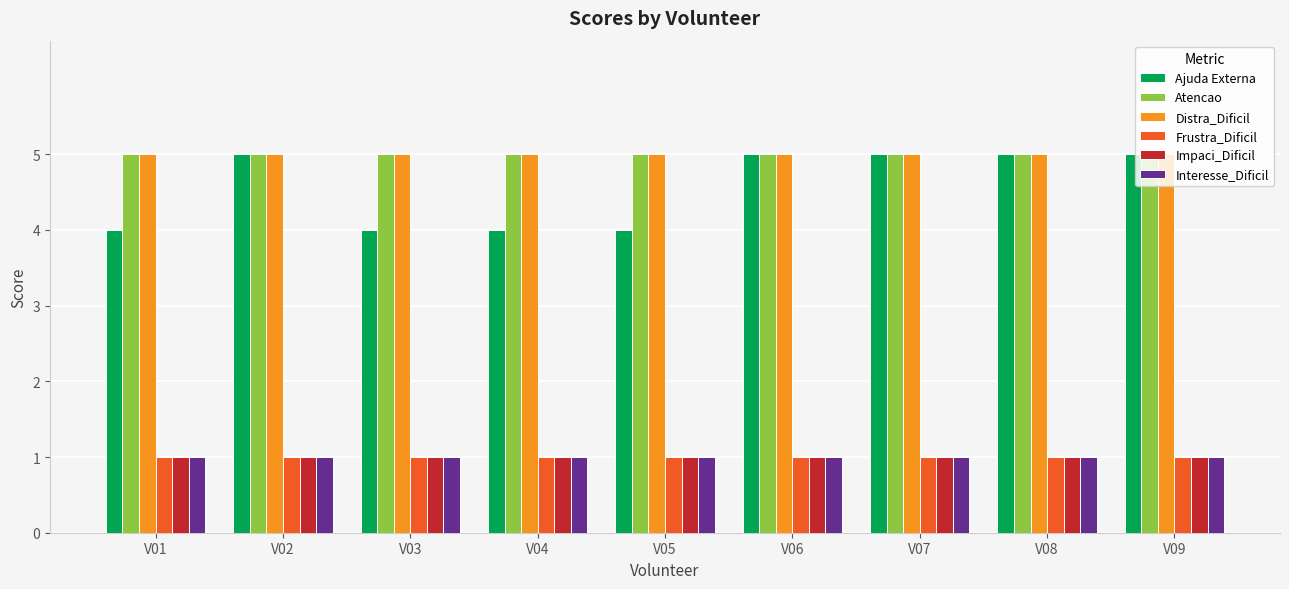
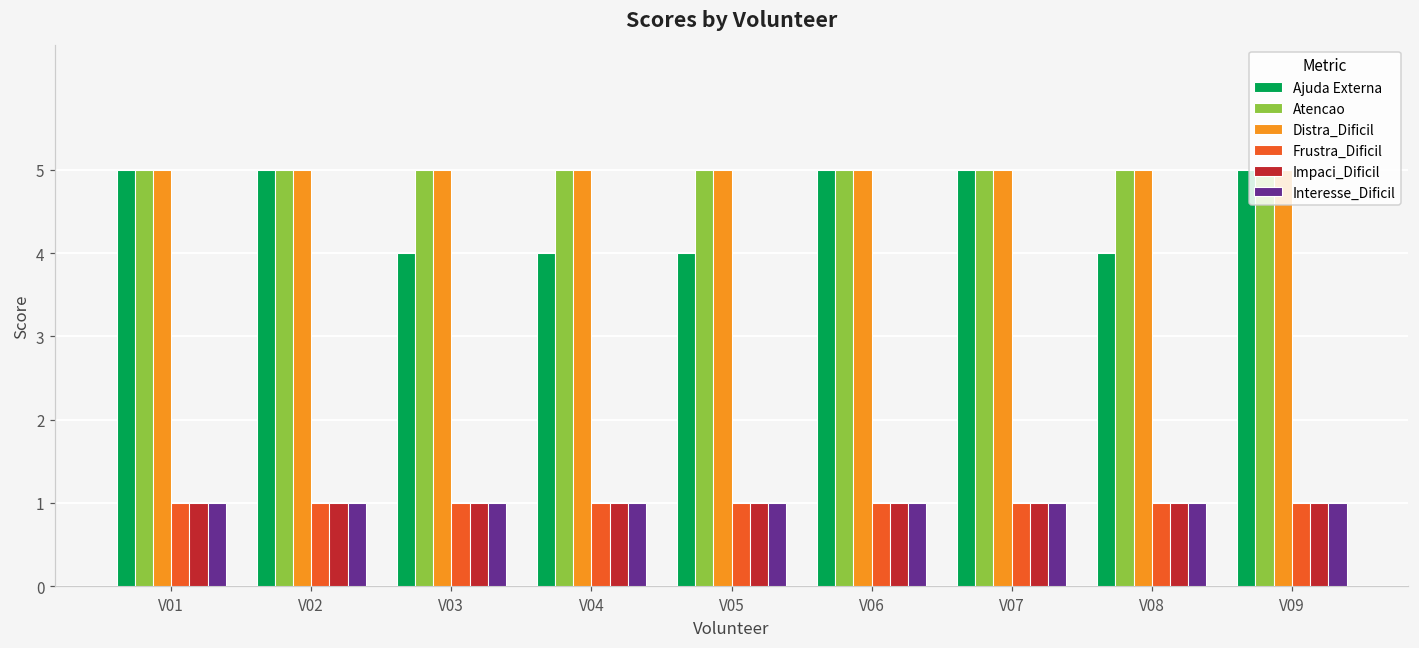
Ajuda Externa, V01: 4 -> 5
Ajuda Externa, V08: 5 -> 4
